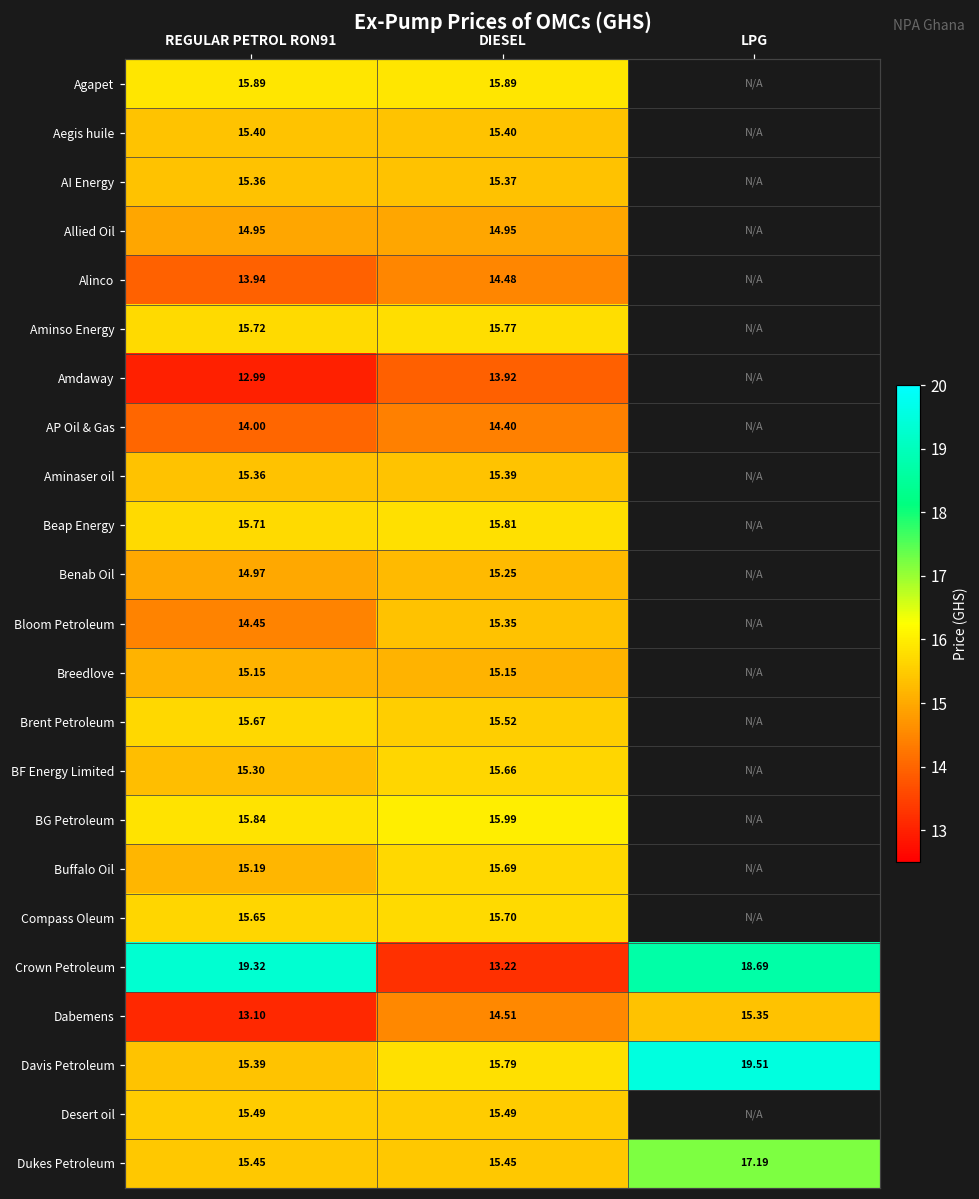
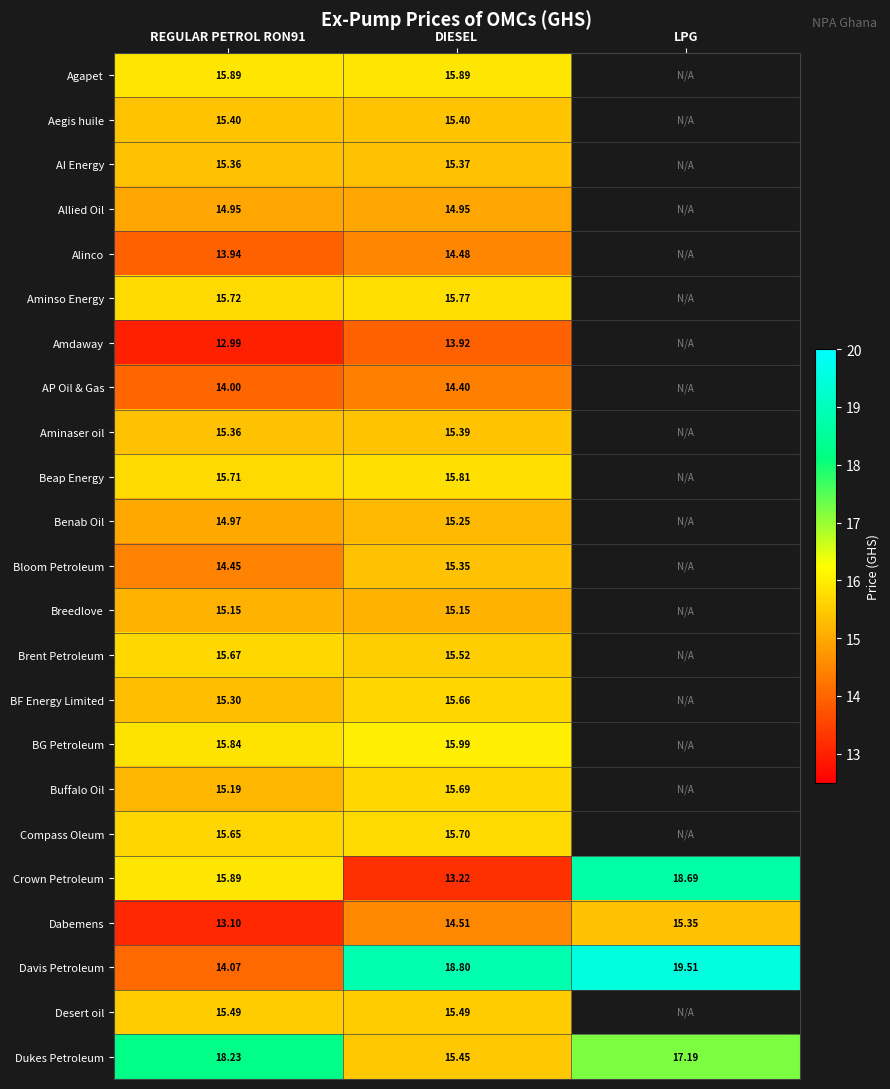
Crown Petroleum, REGULAR PETROL RON91: 19.32 -> 15.89
Davis Petroleum, REGULAR PETROL RON91: 15.39 -> 14.07
Davis Petroleum, DIESEL: 15.79 -> 18.80
Dukes Petroleum, REGULAR PETROL RON91: 15.45 -> 18.23
